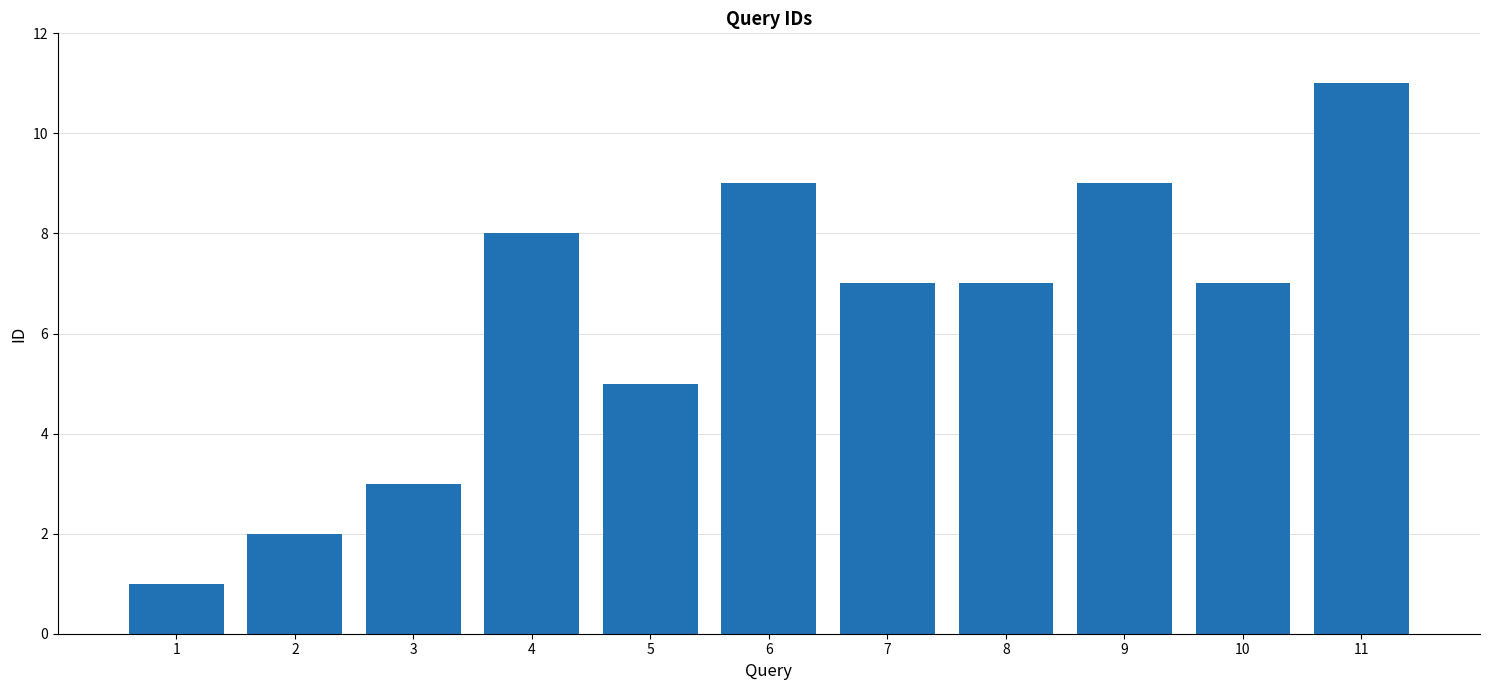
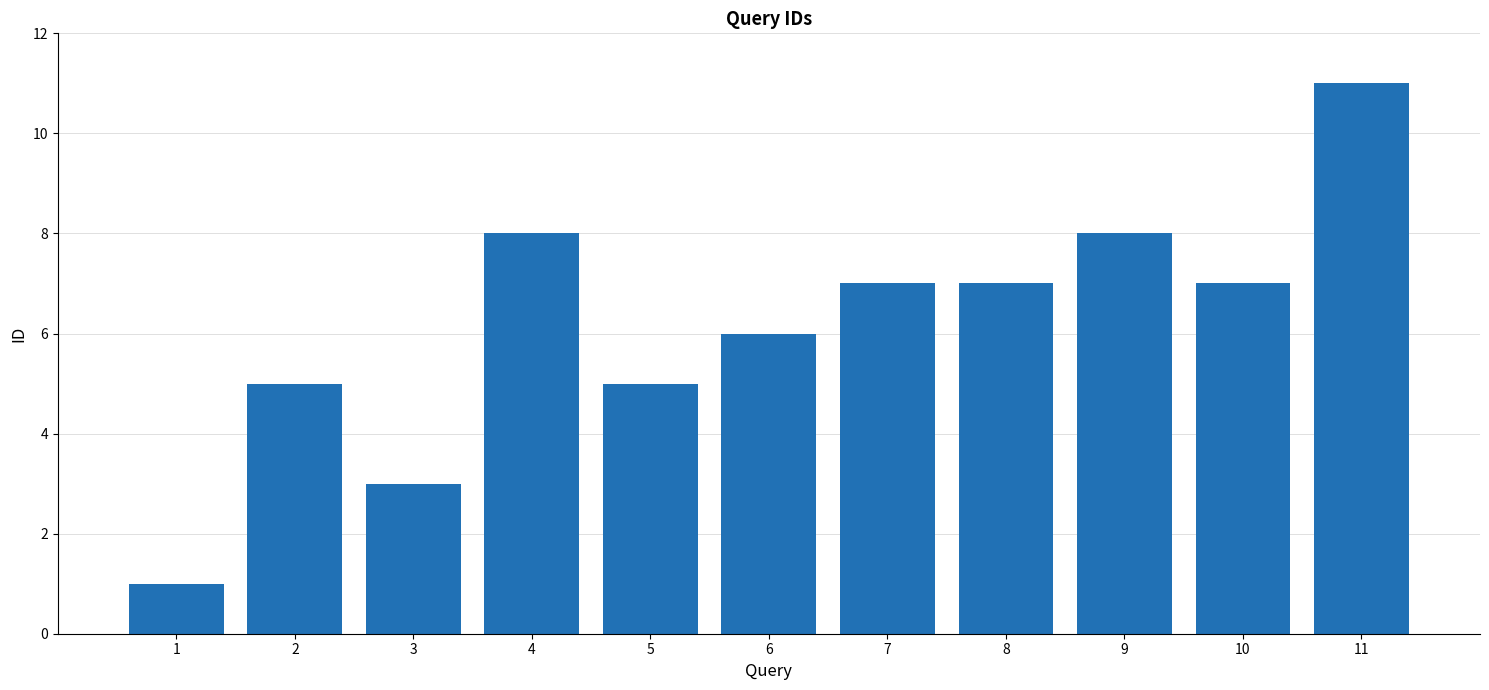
2: 2 -> 5
6: 9 -> 6
9: 9 -> 8
